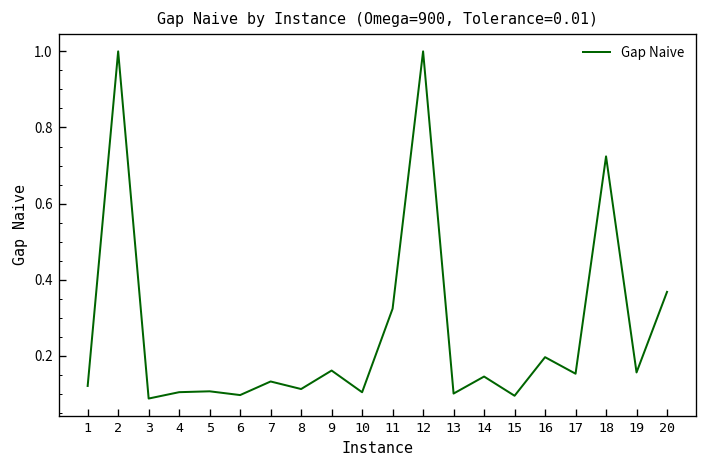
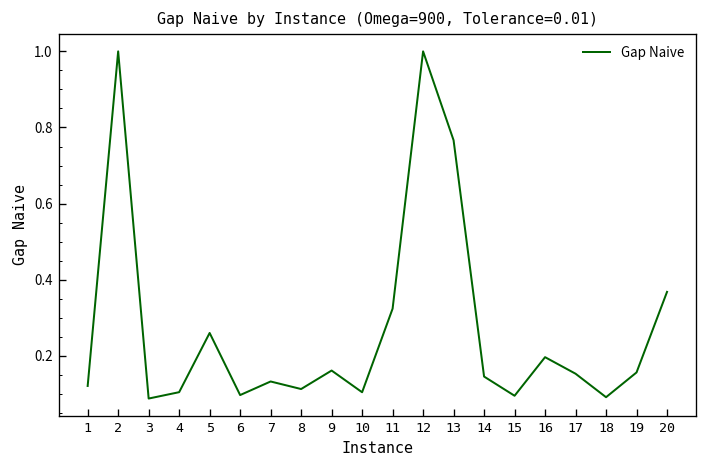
5: 0.11 -> 0.26
13: 0.10 -> 0.77
18: 0.72 -> 0.09
